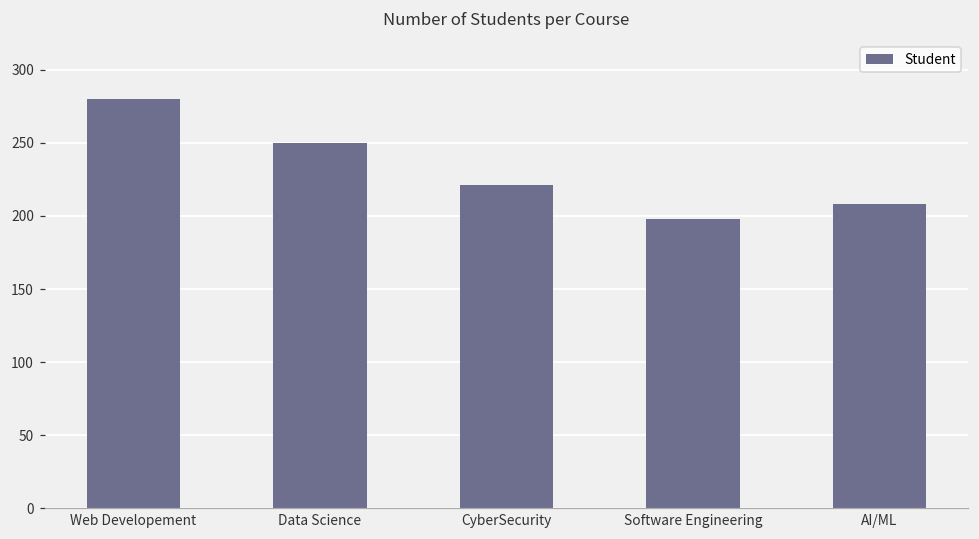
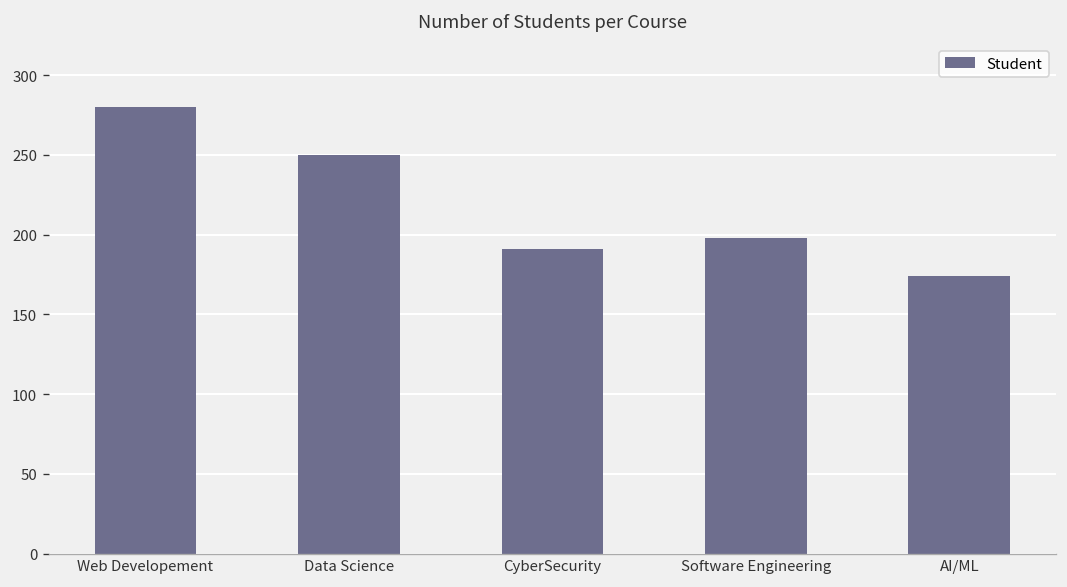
CyberSecurity: 221 -> 191
AI/ML: 208 -> 174
